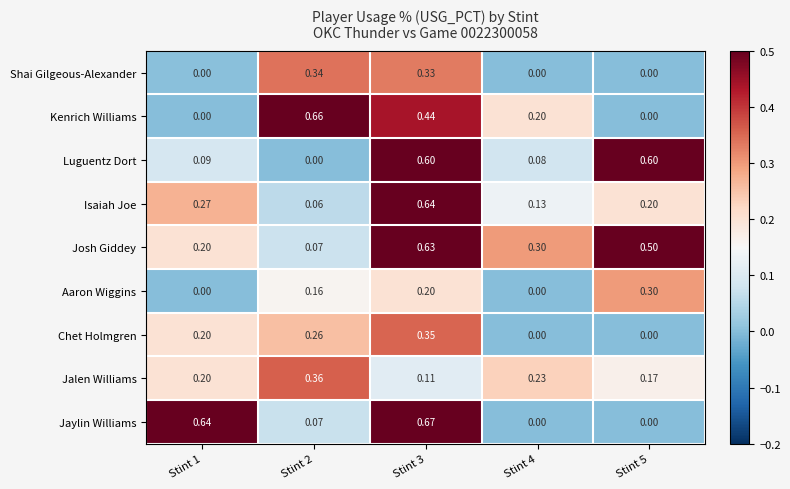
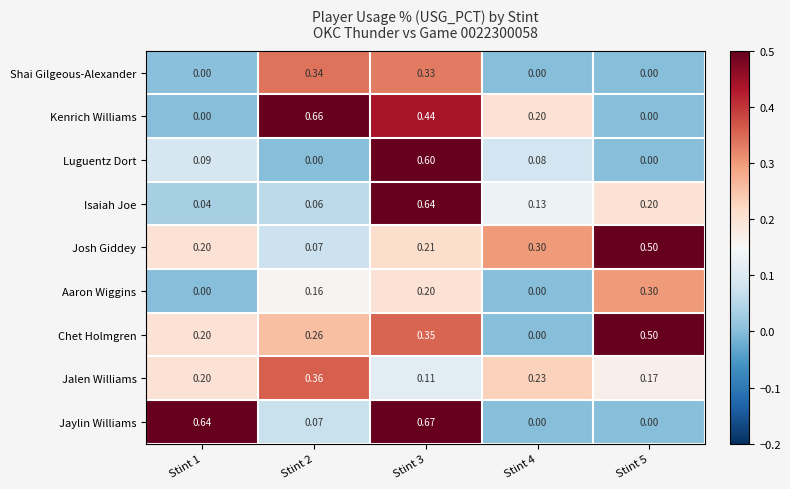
Luguentz Dort, Stint 5: 0.60 -> 0.00
Isaiah Joe, Stint 1: 0.27 -> 0.04
Josh Giddey, Stint 3: 0.63 -> 0.21
Chet Holmgren, Stint 5: 0.00 -> 0.50
